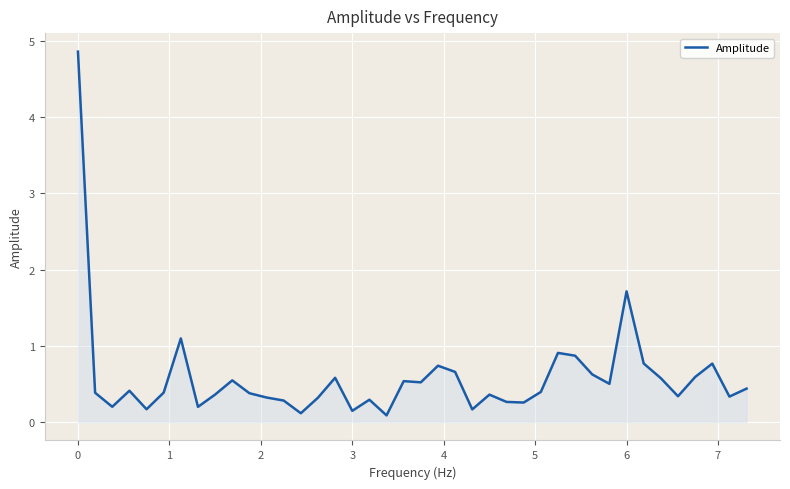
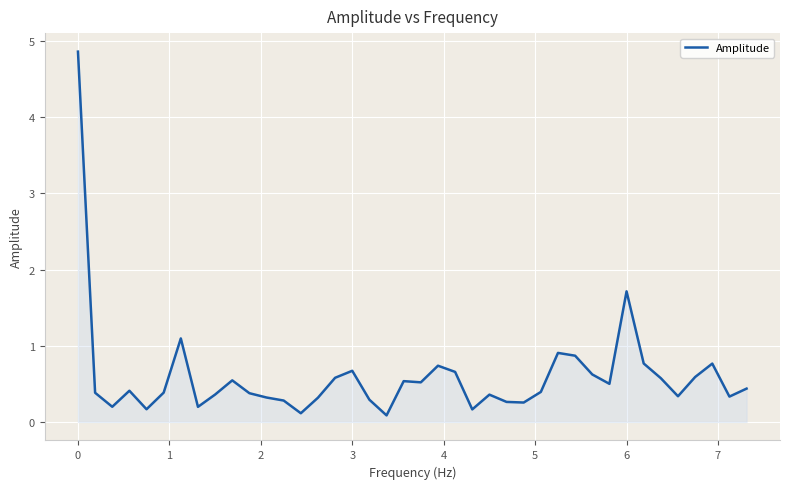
3: 0.1 -> 0.7
